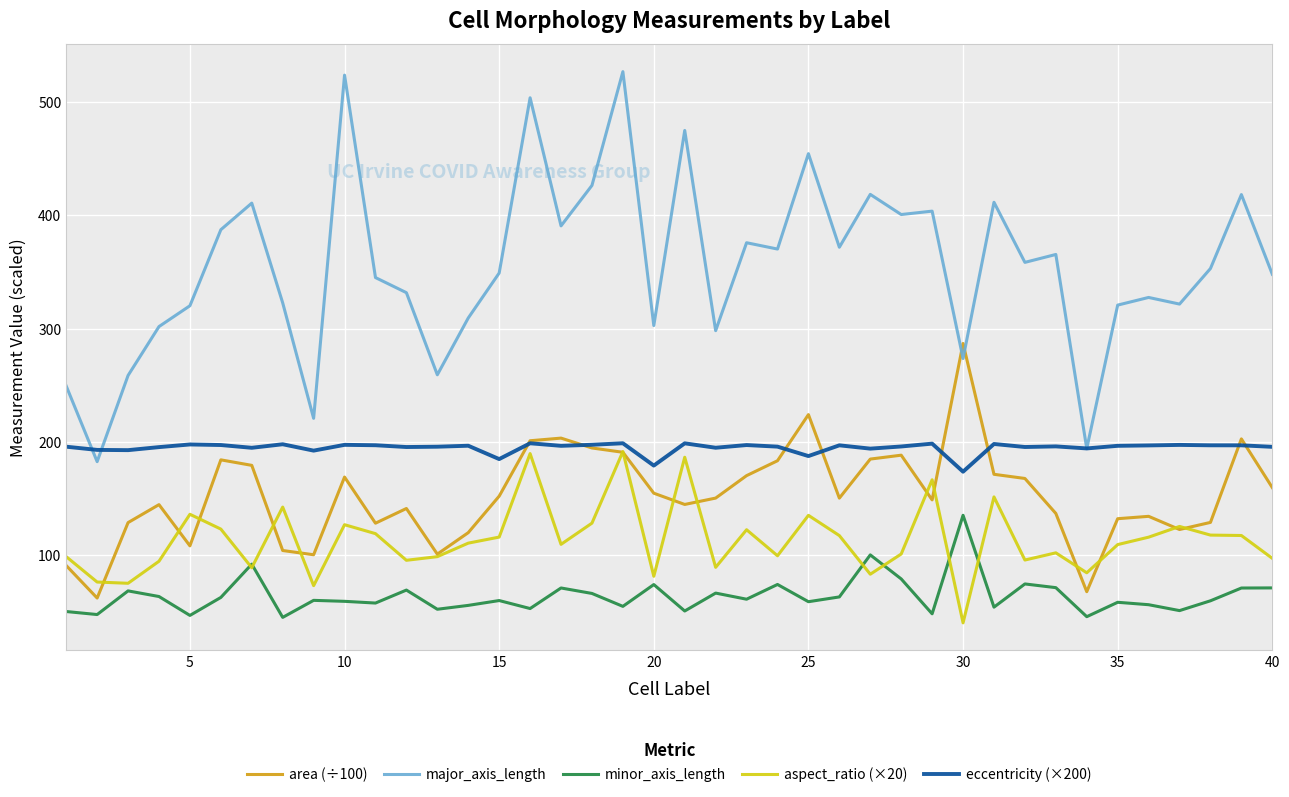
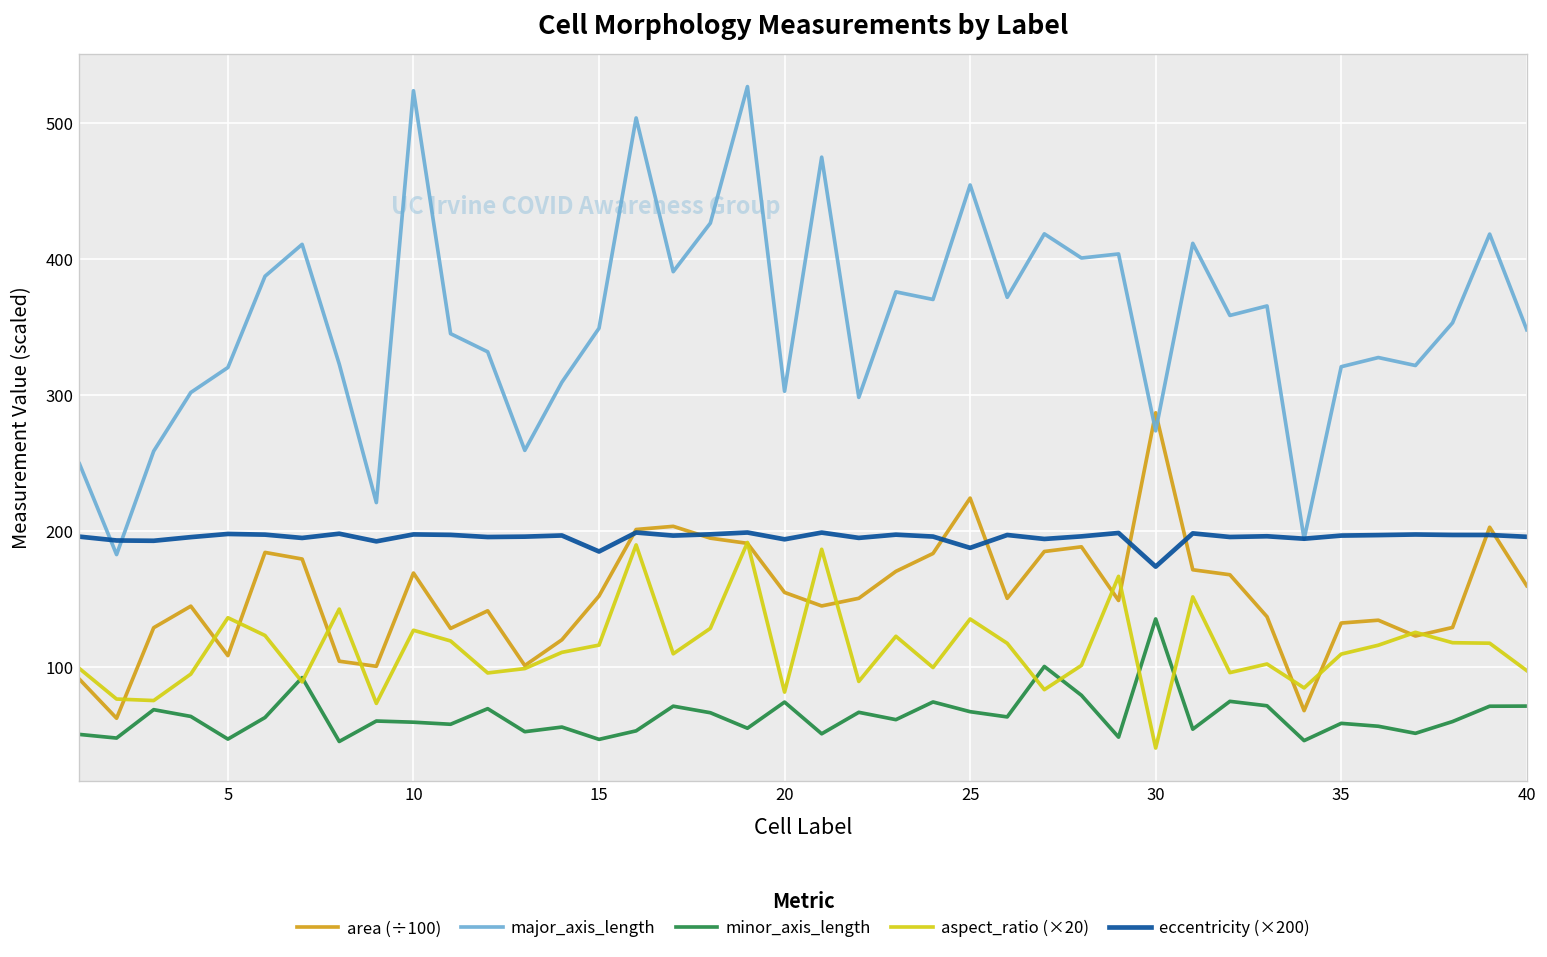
minor_axis_length, 15: 60 -> 47
eccentricity (×200), 20: 179 -> 194
minor_axis_length, 25: 59 -> 67
